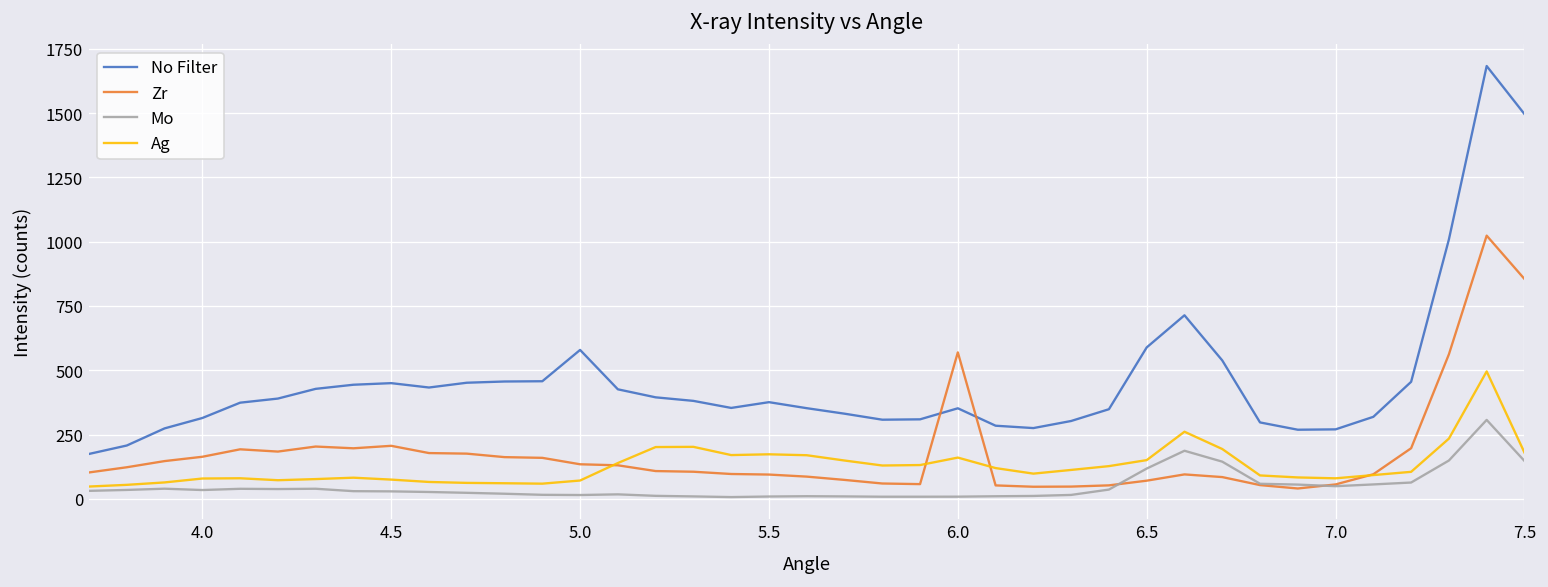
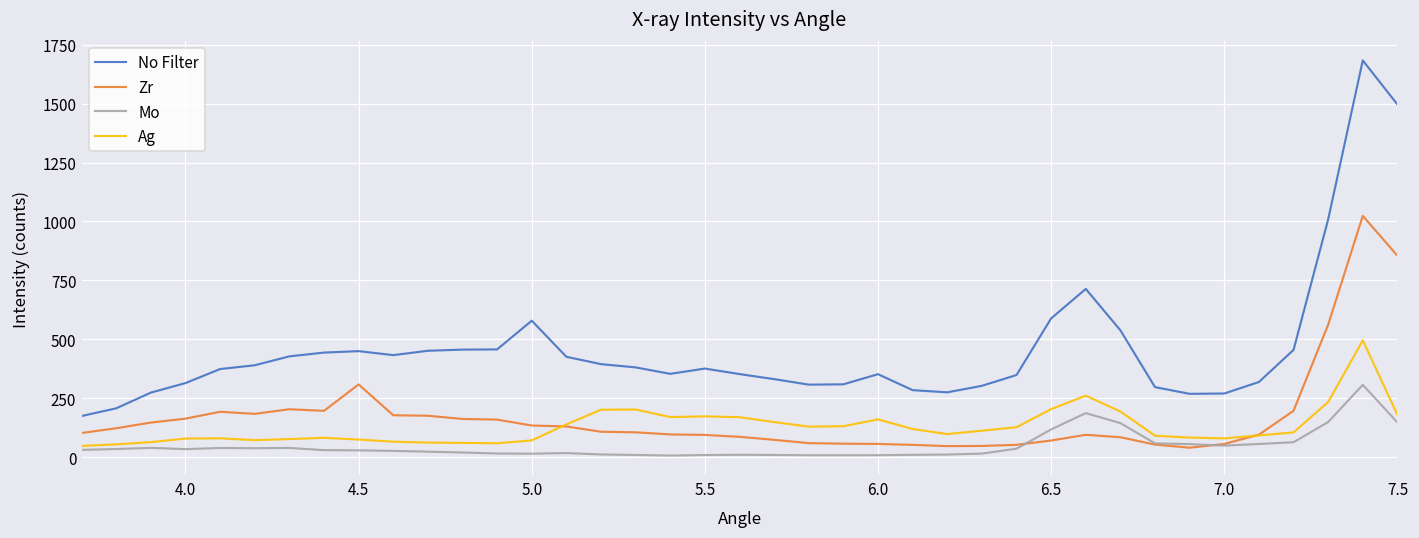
Zr, 4.5: 210 -> 310
Zr, 6.0: 570 -> 60
Ag, 6.5: 150 -> 200
